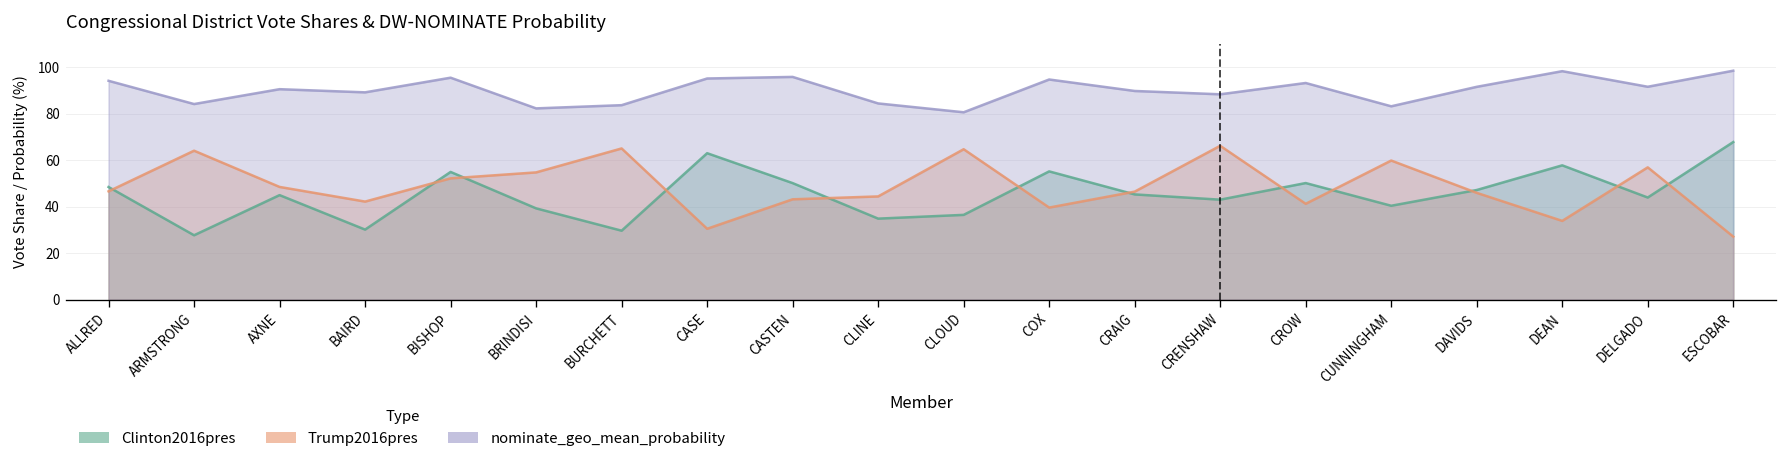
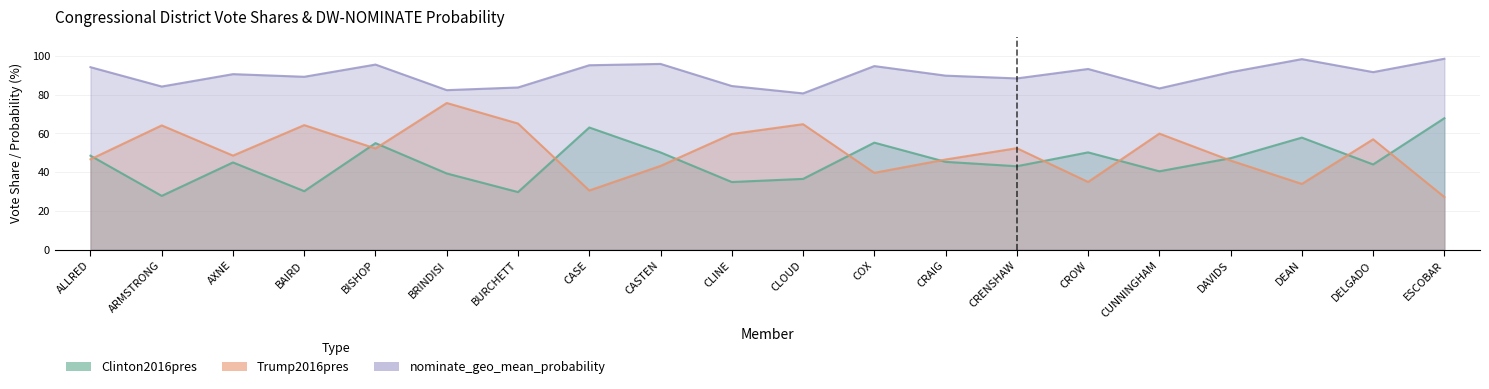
Trump2016pres, BAIRD: 42 -> 64
Trump2016pres, BRINDISI: 55 -> 76
Trump2016pres, CLINE: 44 -> 60
Trump2016pres, CRENSHAW: 66 -> 52
Trump2016pres, CROW: 41 -> 35
